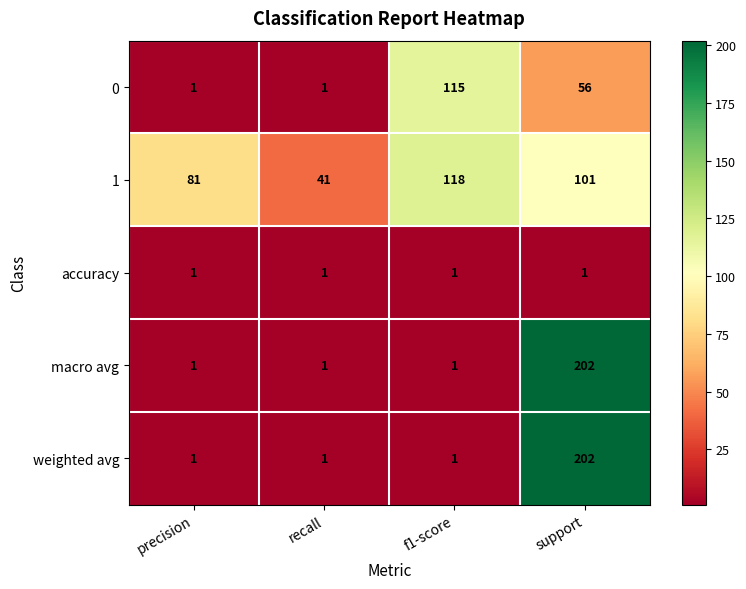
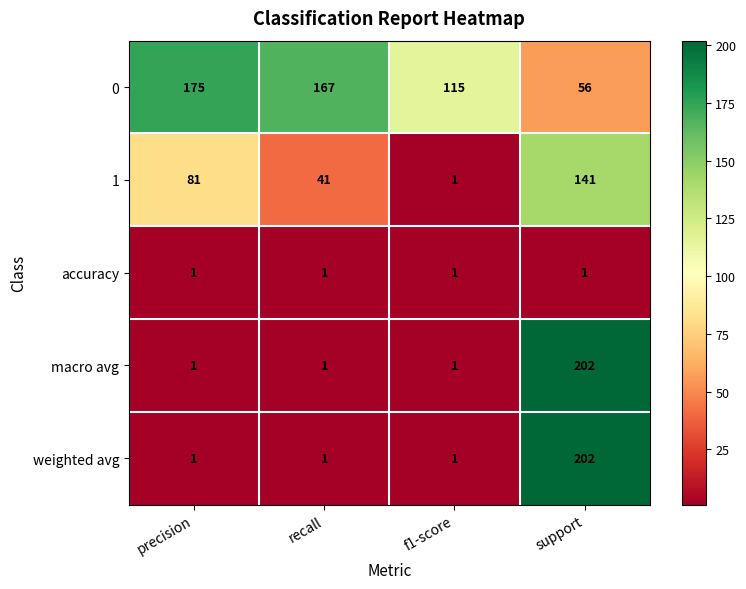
0, precision: 1 -> 175
0, recall: 1 -> 167
1, f1-score: 118 -> 1
1, support: 101 -> 141
